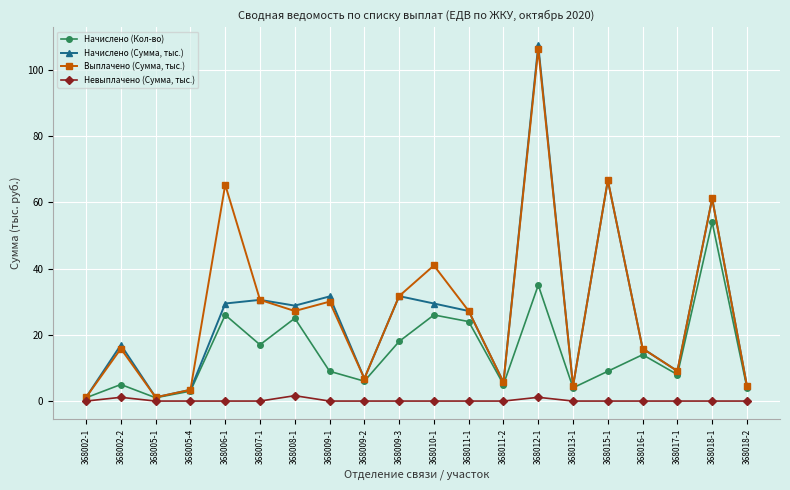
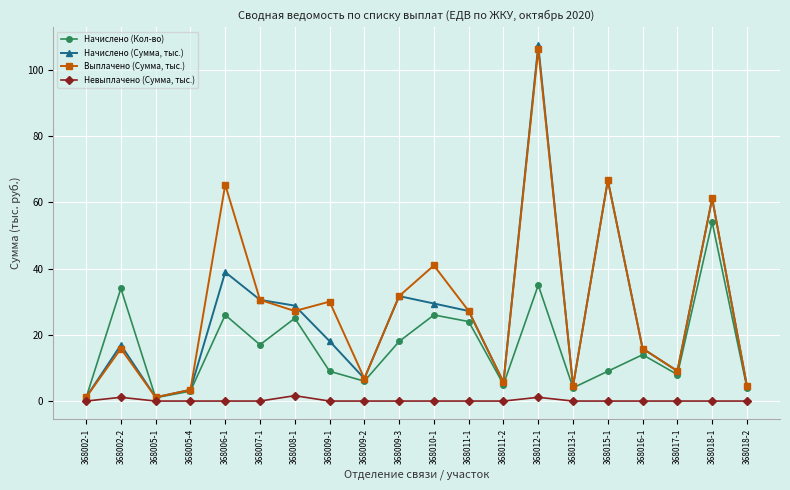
Начислено (Кол-во), 368002-2: 5 -> 34
Начислено (Сумма, тыс.), 368006-1: 29 -> 39
Начислено (Сумма, тыс.), 368009-1: 32 -> 18
